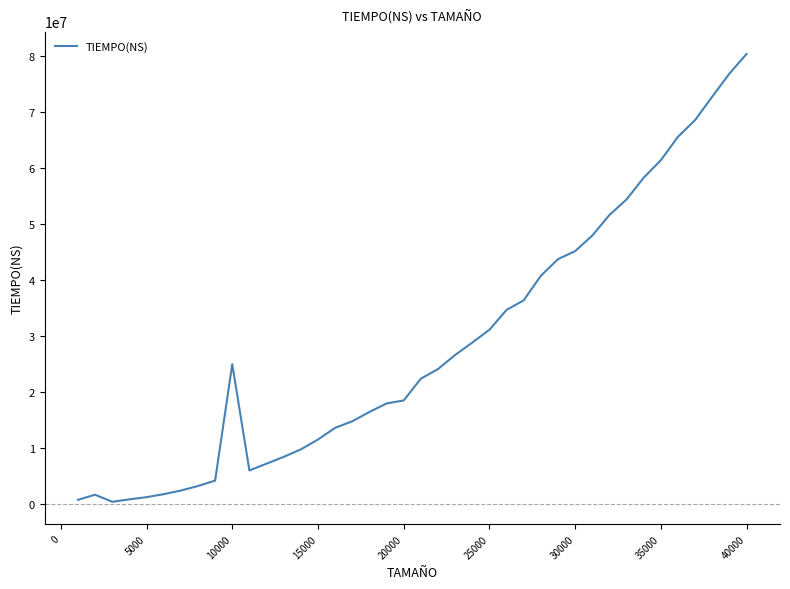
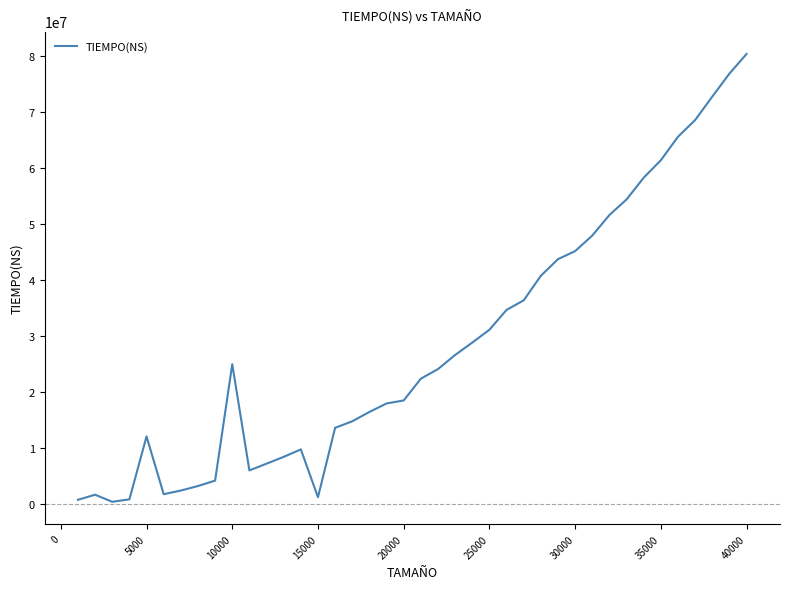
5000: 1000000 -> 12000000
15000: 12000000 -> 1000000
